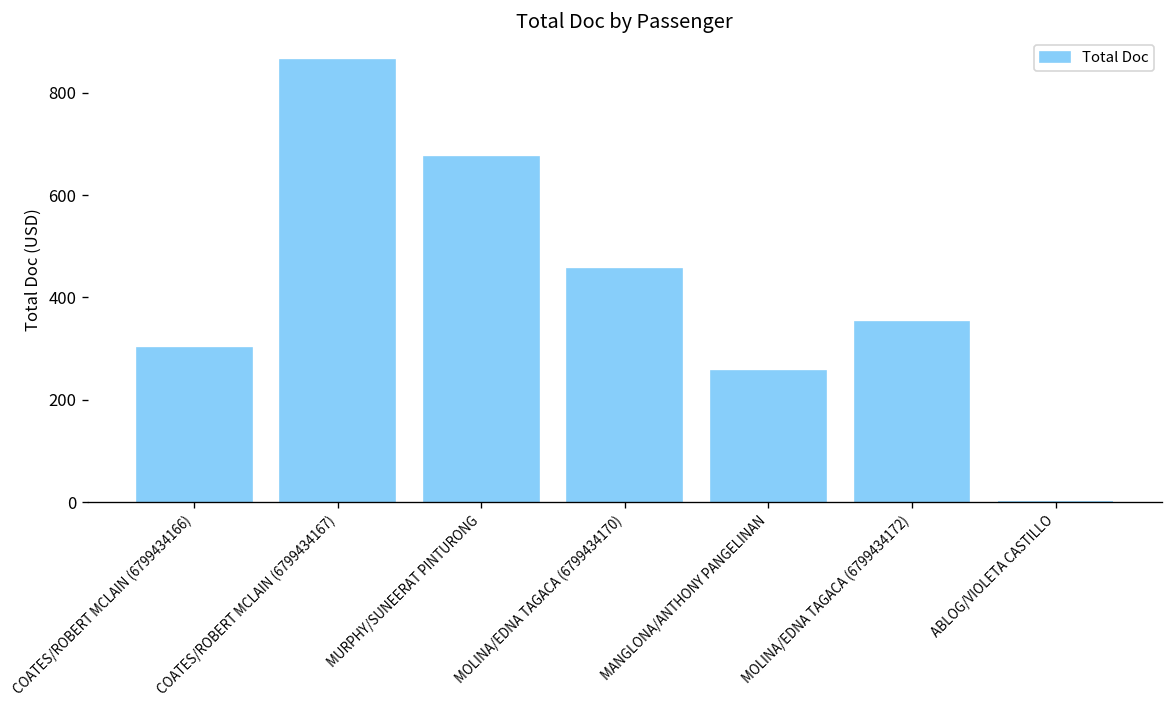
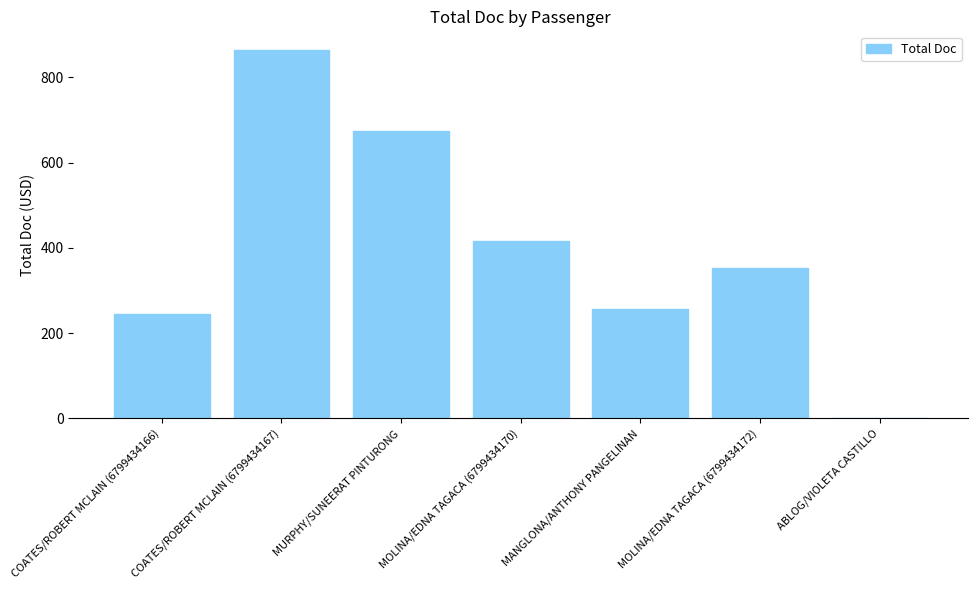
COATES/ROBERT MCLAIN (6799434166): 300 -> 250
MOLINA/EDNA TAGACA (6799434170): 460 -> 420
